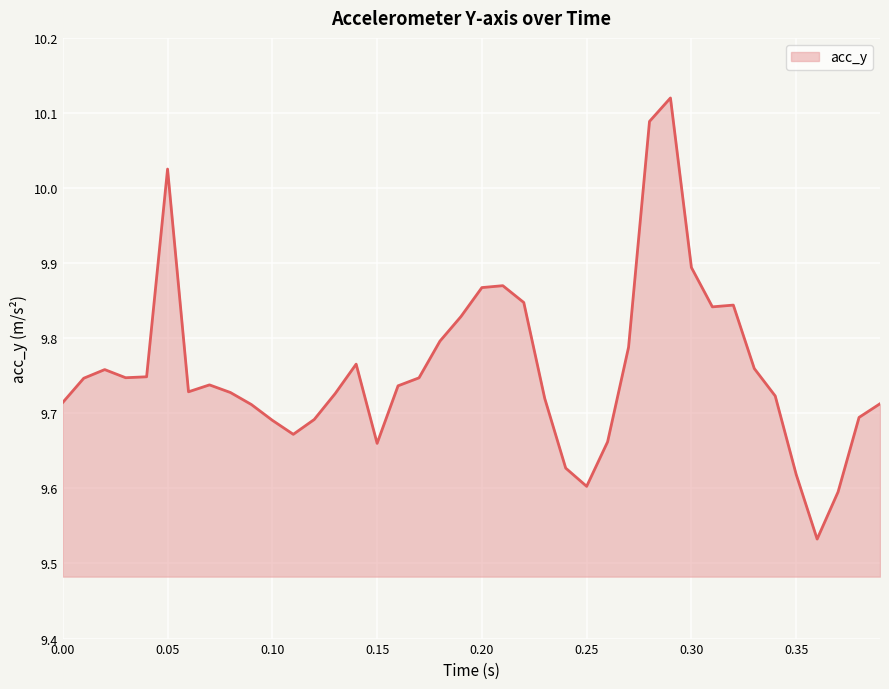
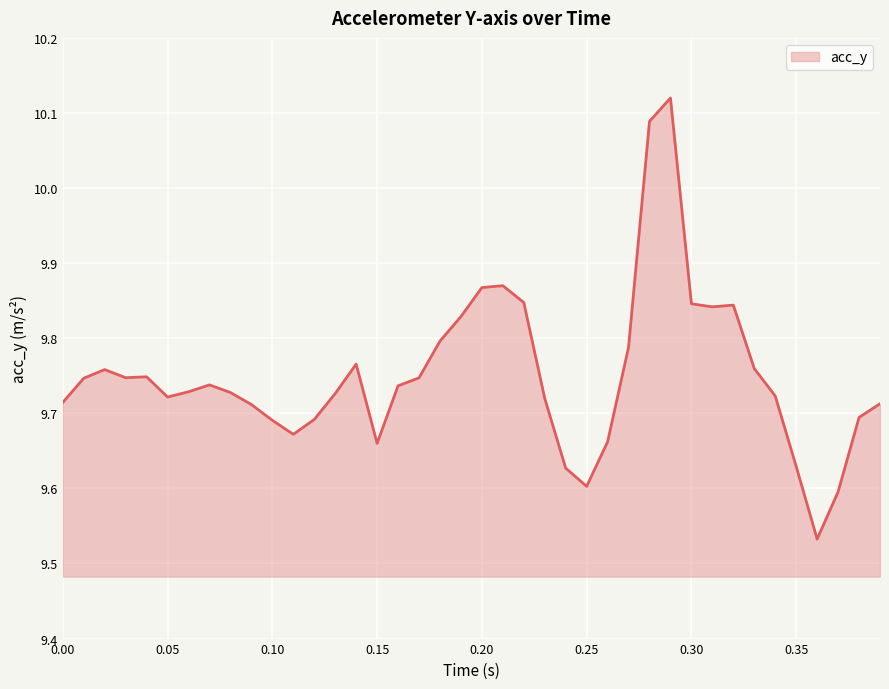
0.05: 10.03 -> 9.72
0.30: 9.89 -> 9.85
0.35: 9.62 -> 9.63
